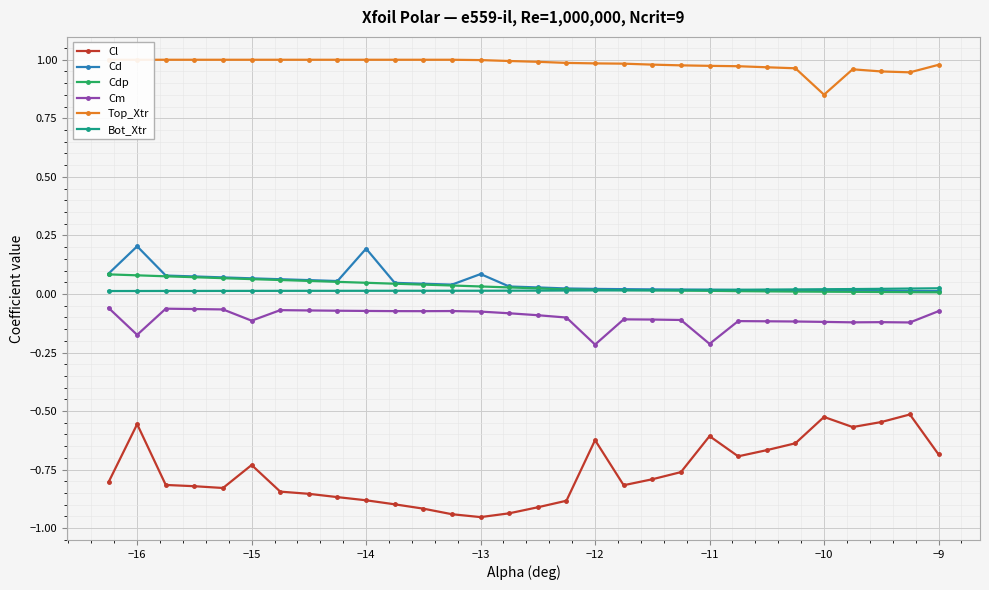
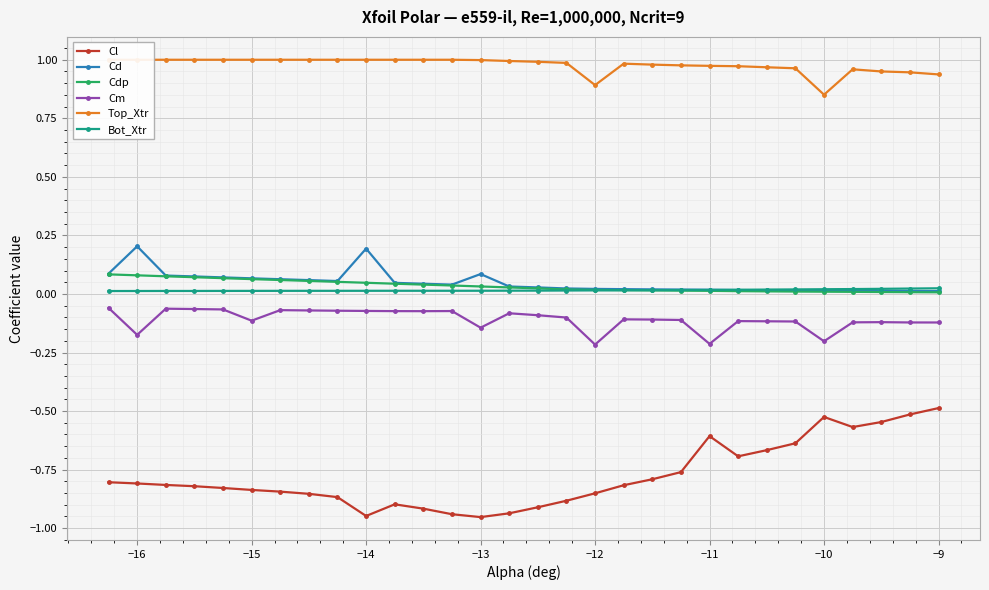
Cl, −16: -0.56 -> -0.81
Cl, −15: -0.73 -> -0.84
Cl, −14: -0.88 -> -0.95
Cm, −13: -0.08 -> -0.14
Cl, −12: -0.62 -> -0.85
Top_Xtr, −12: 0.98 -> 0.89
Cm, −10: -0.12 -> -0.20
Cl, −9: -0.68 -> -0.49
Cm, −9: -0.07 -> -0.12
Top_Xtr, −9: 0.98 -> 0.94
